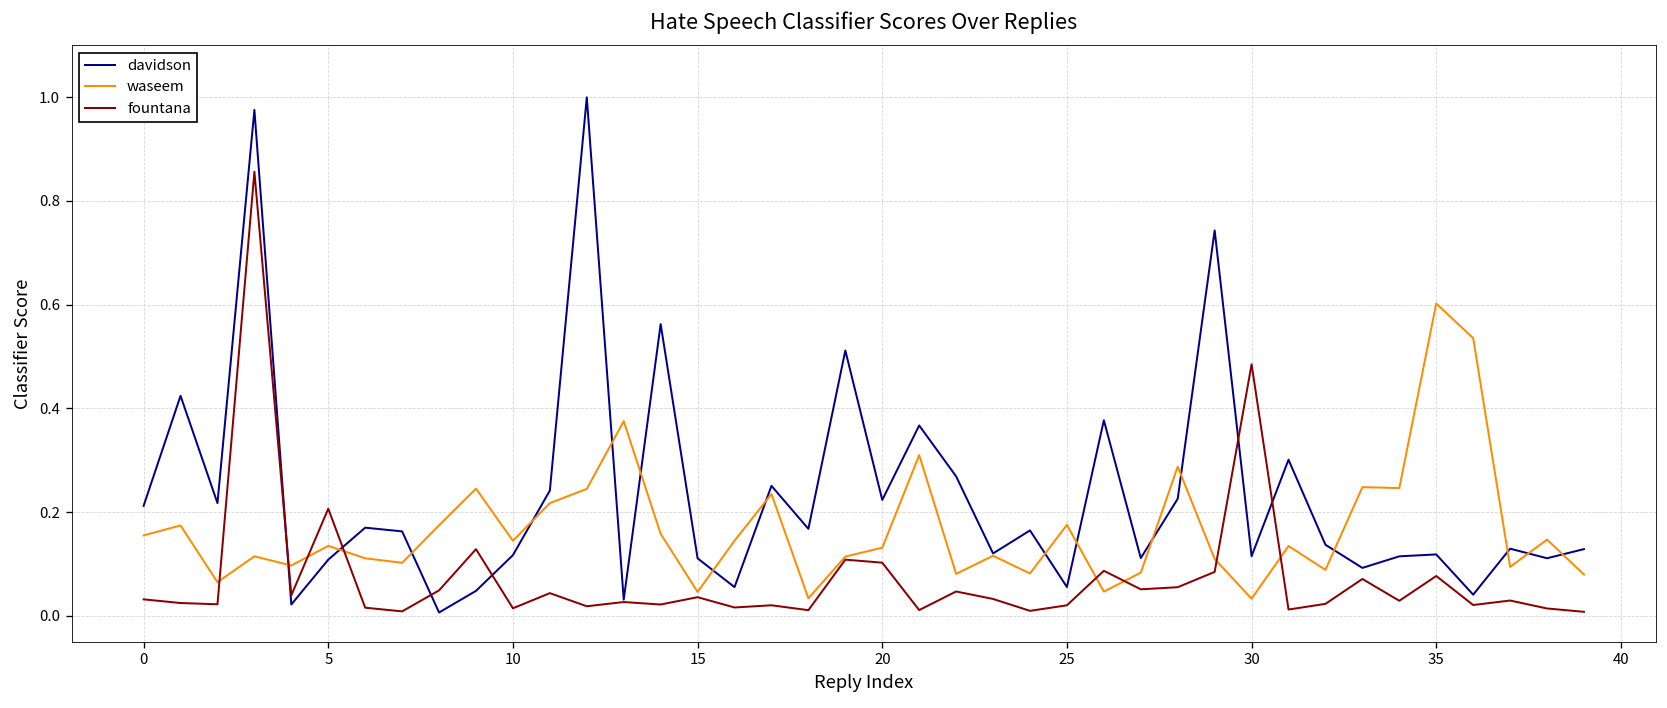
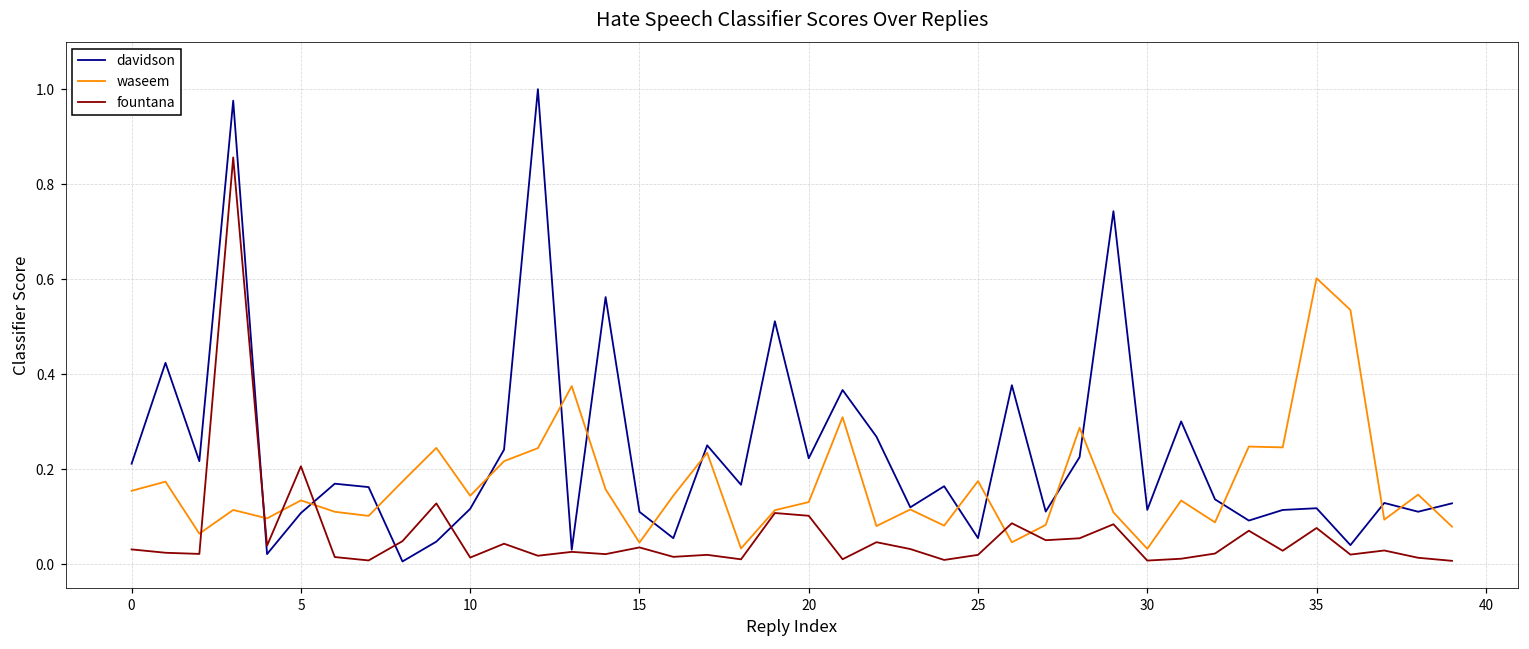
fountana, 30: 0.49 -> 0.01
